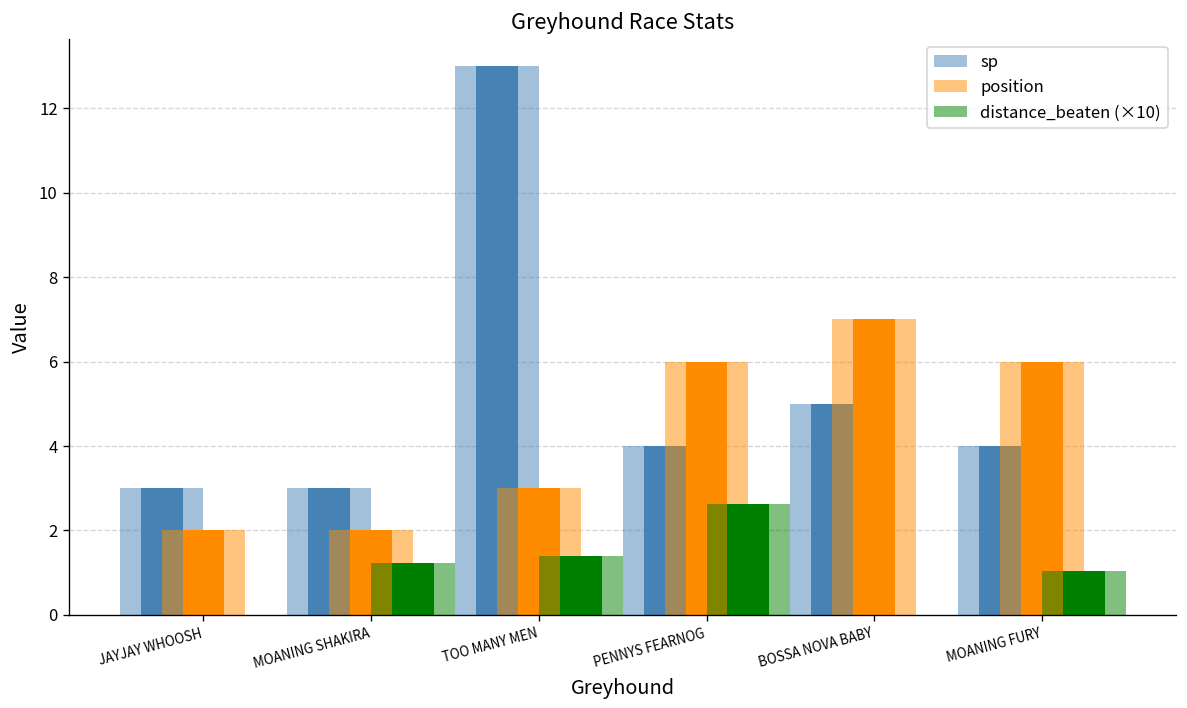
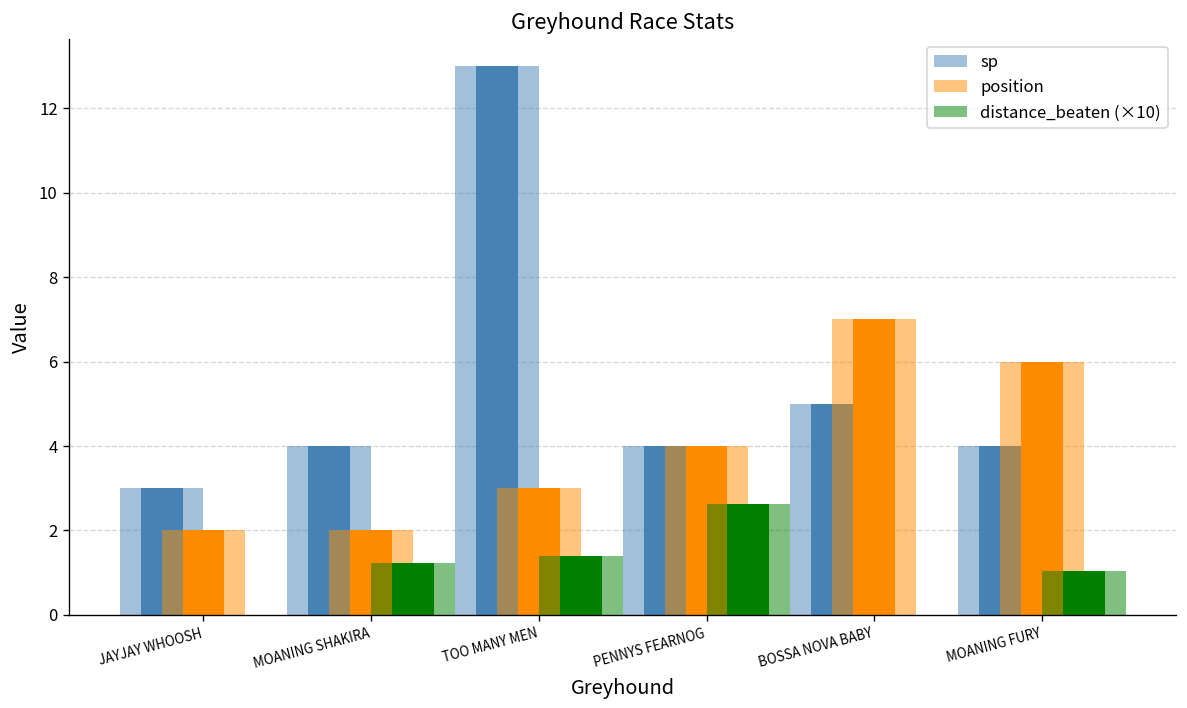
sp, MOANING SHAKIRA: 3 -> 4
position, PENNYS FEARNOG: 6 -> 4
